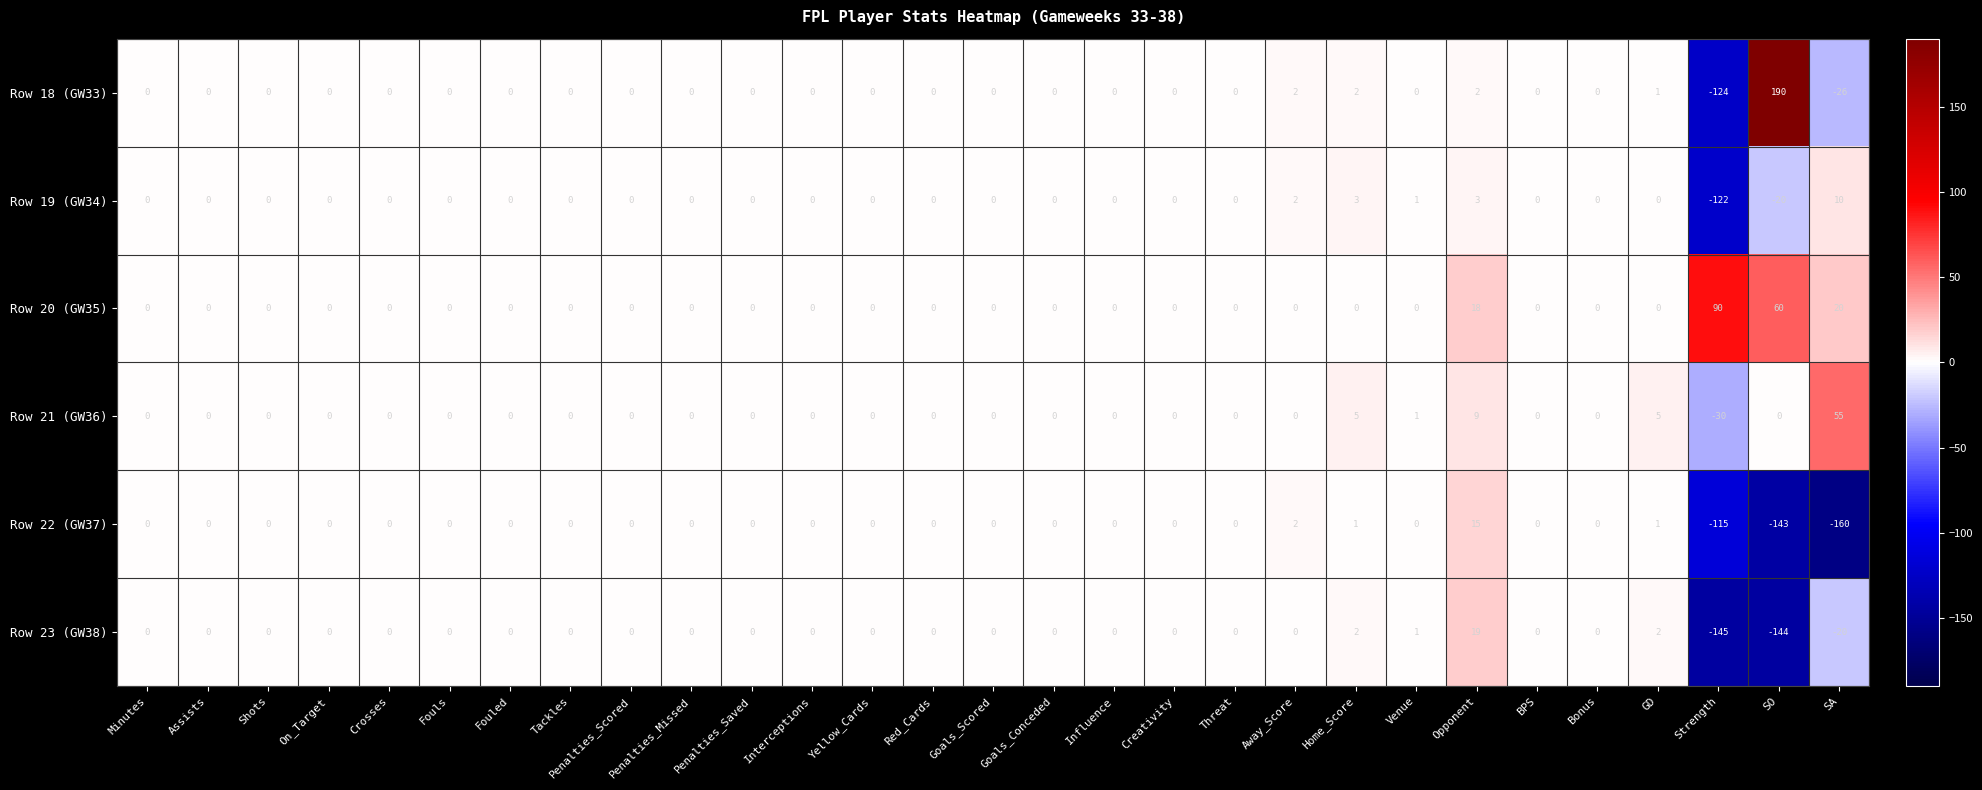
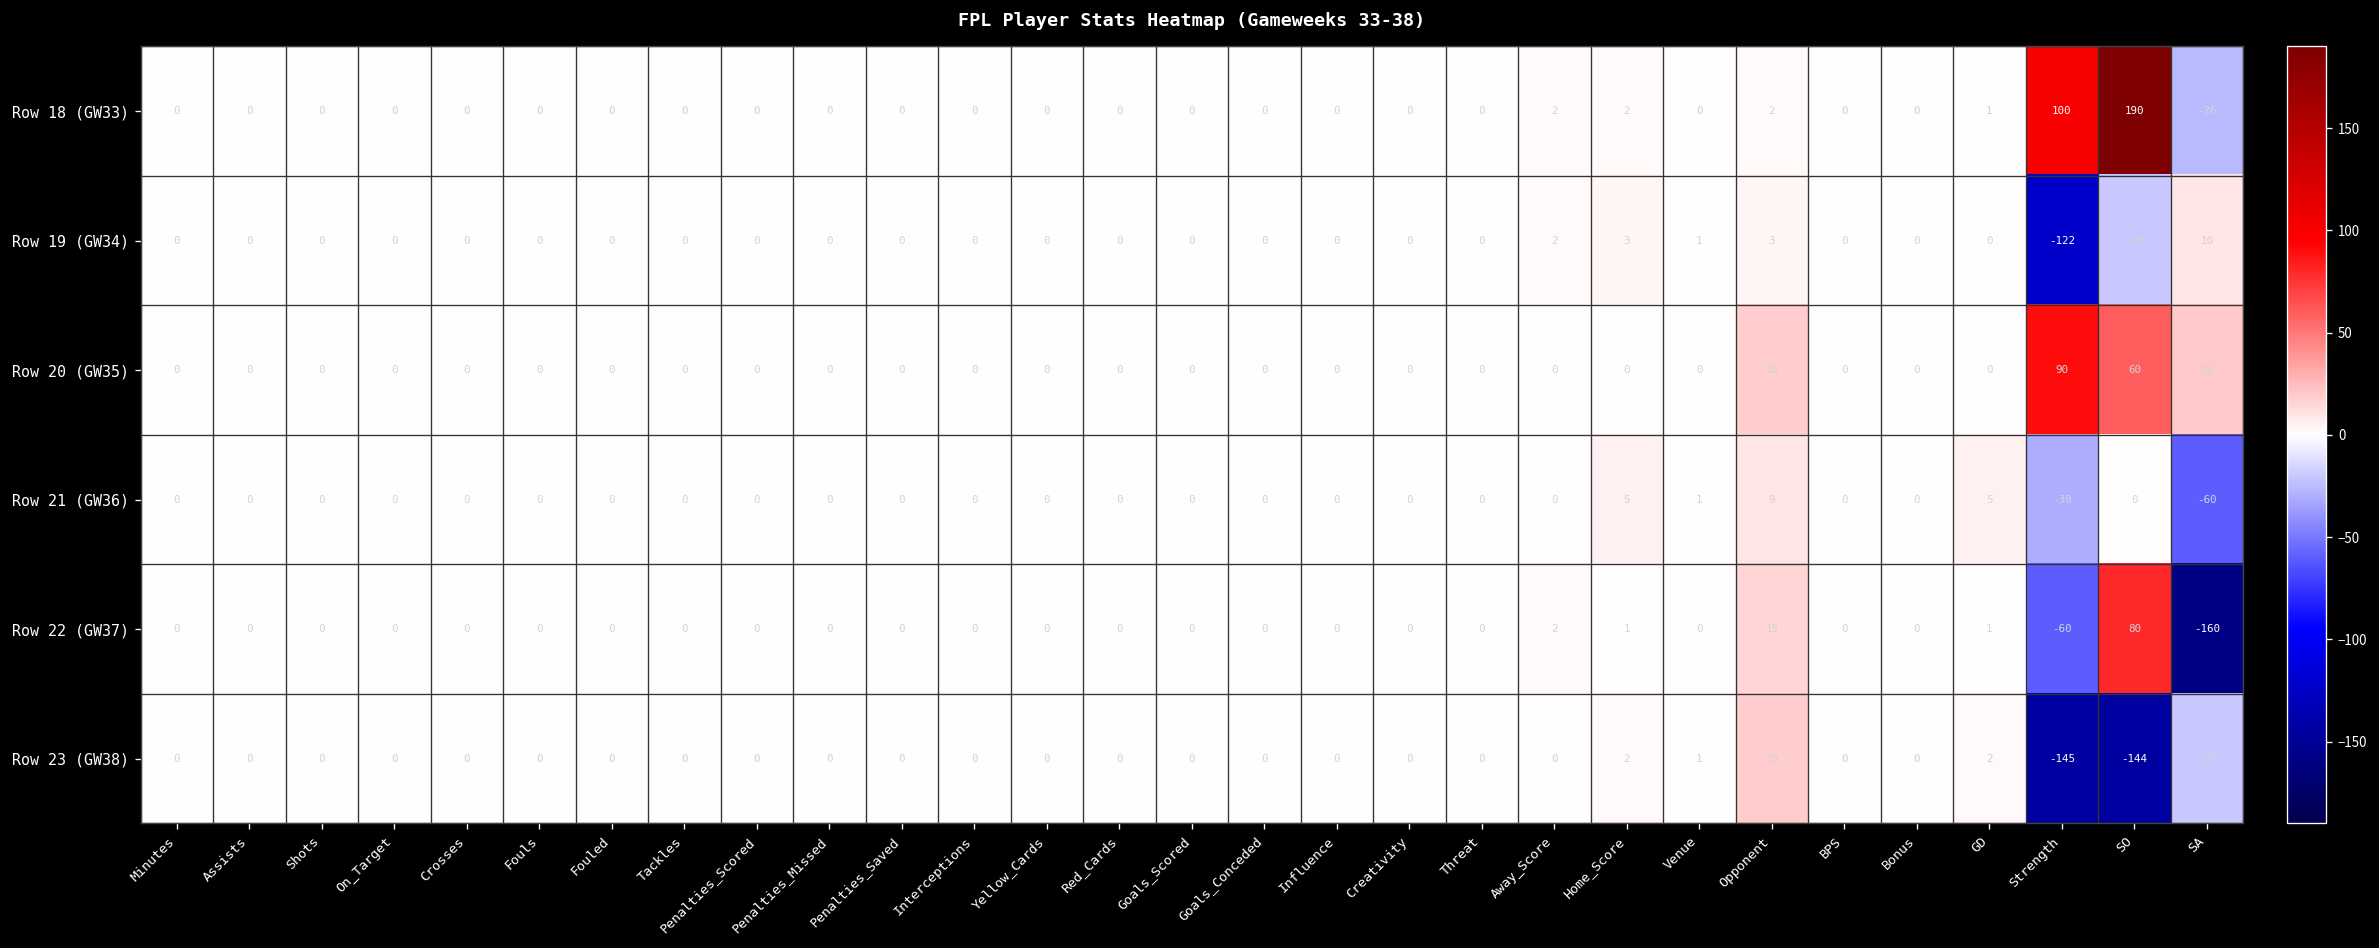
Row 18 (GW33), Strength: -124 -> 100
Row 21 (GW36), SA: 55 -> -60
Row 22 (GW37), Strength: -115 -> -60
Row 22 (GW37), SO: -143 -> 80
